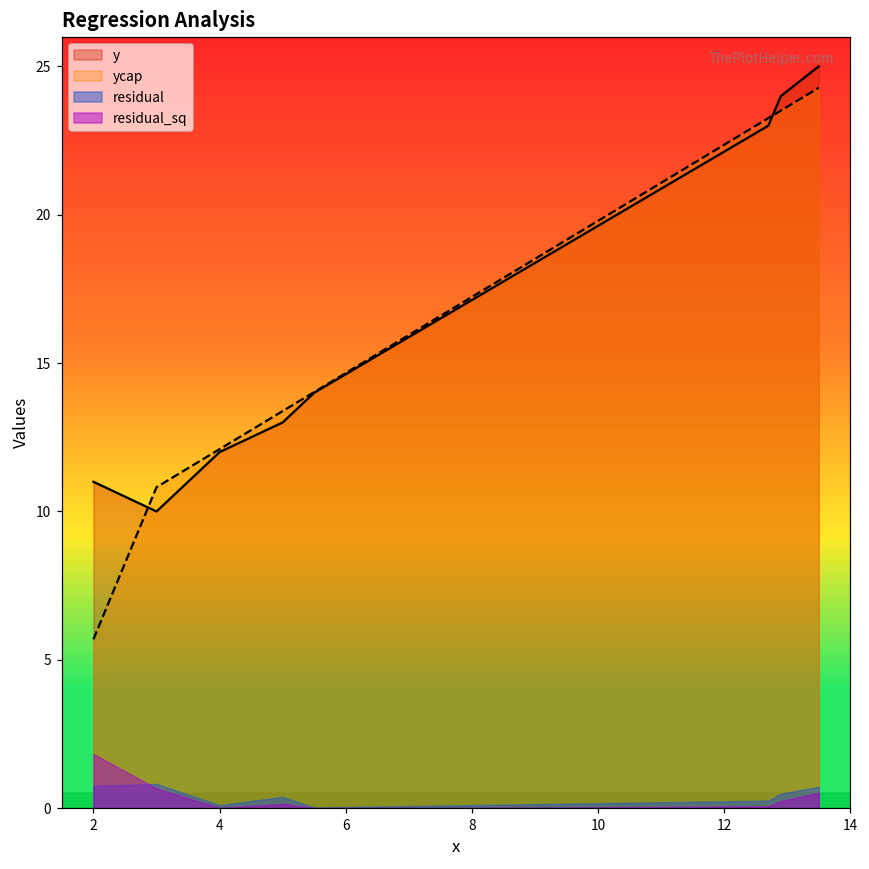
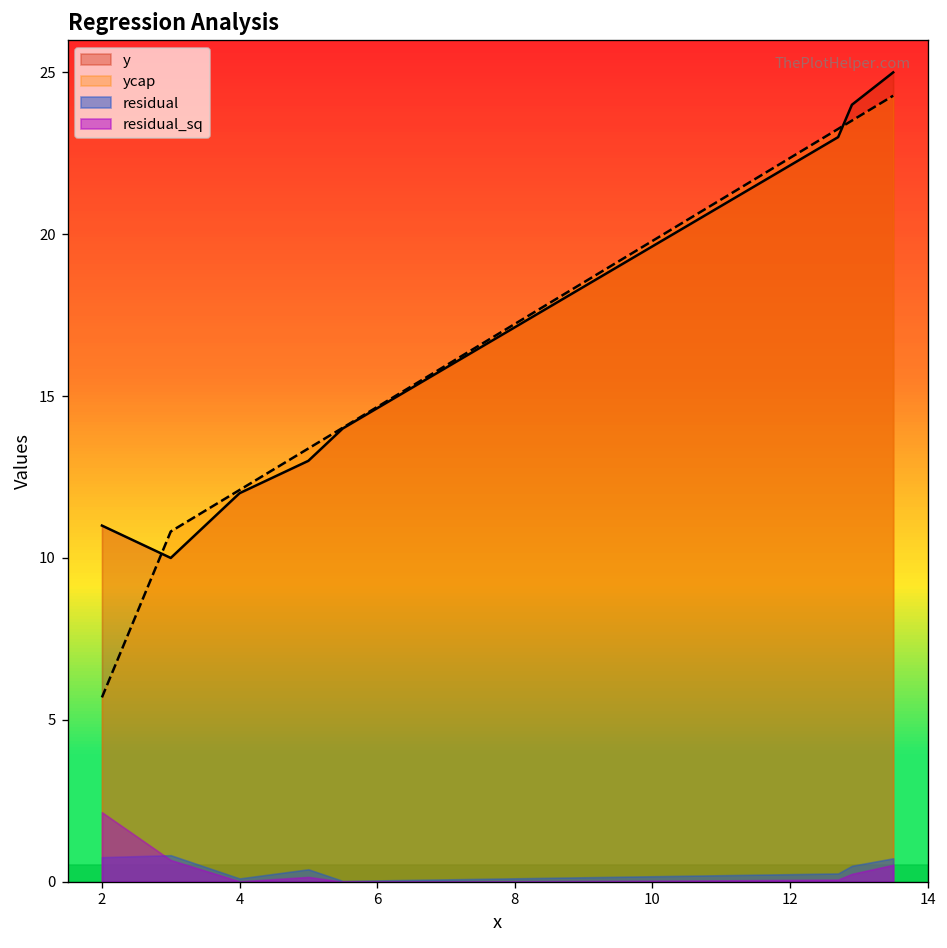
residual_sq, 2: 1.8 -> 2.1
